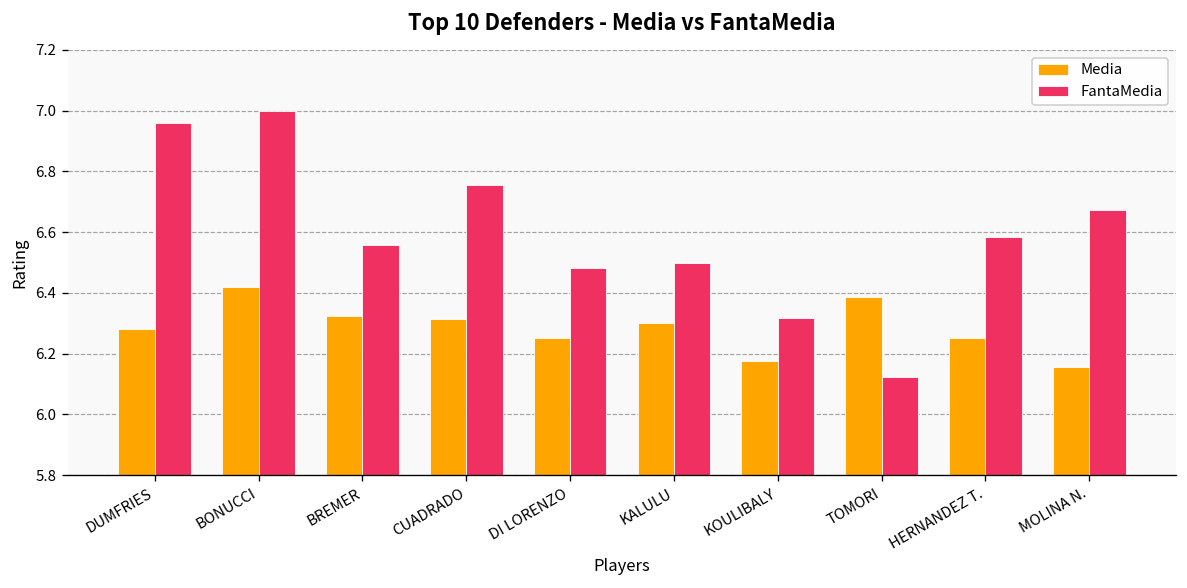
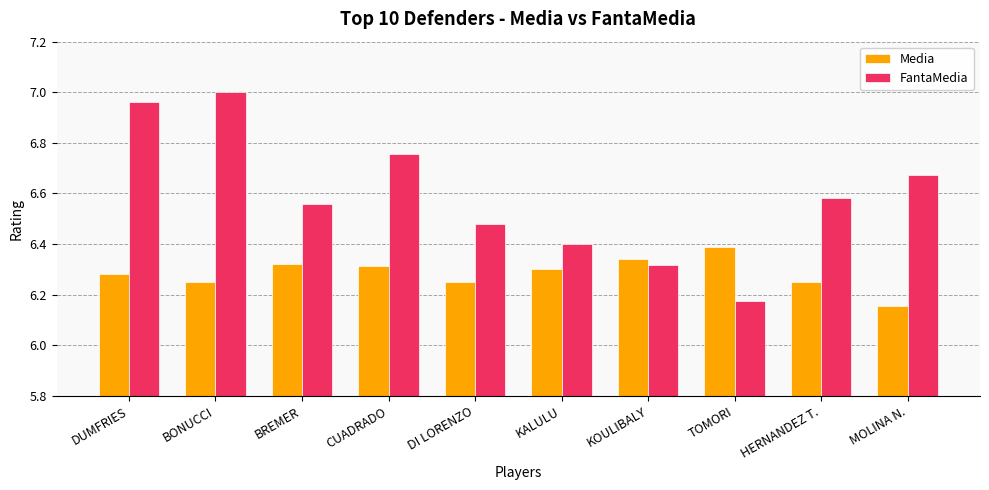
Media, BONUCCI: 6.42 -> 6.25
FantaMedia, KALULU: 6.5 -> 6.4
Media, KOULIBALY: 6.18 -> 6.34
FantaMedia, TOMORI: 6.12 -> 6.17
